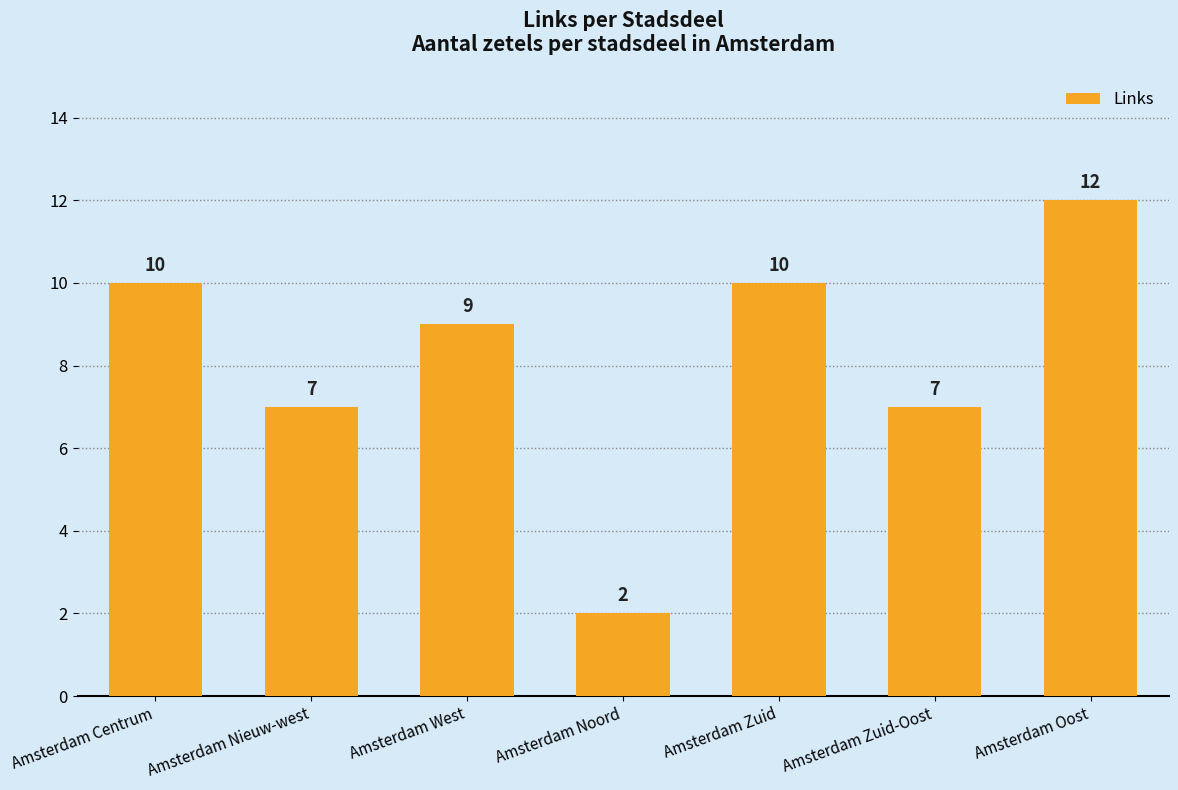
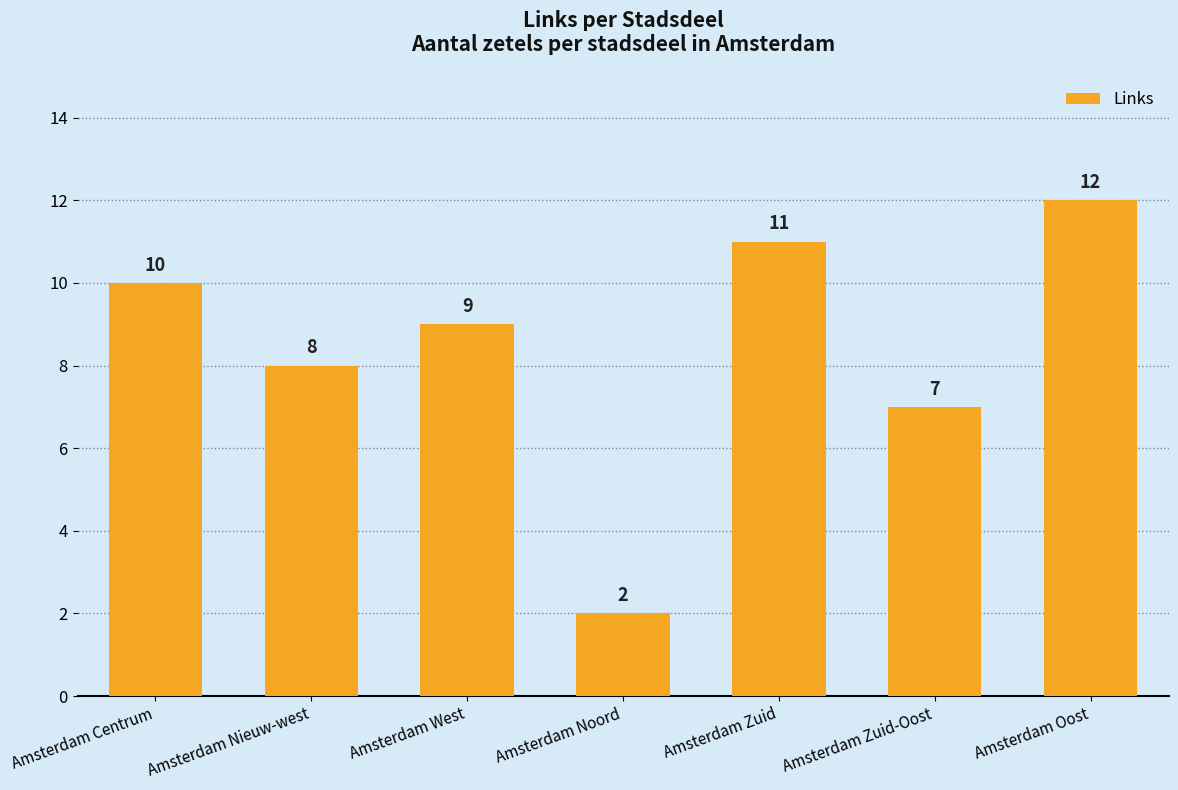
Amsterdam Nieuw-west: 7 -> 8
Amsterdam Zuid: 10 -> 11
